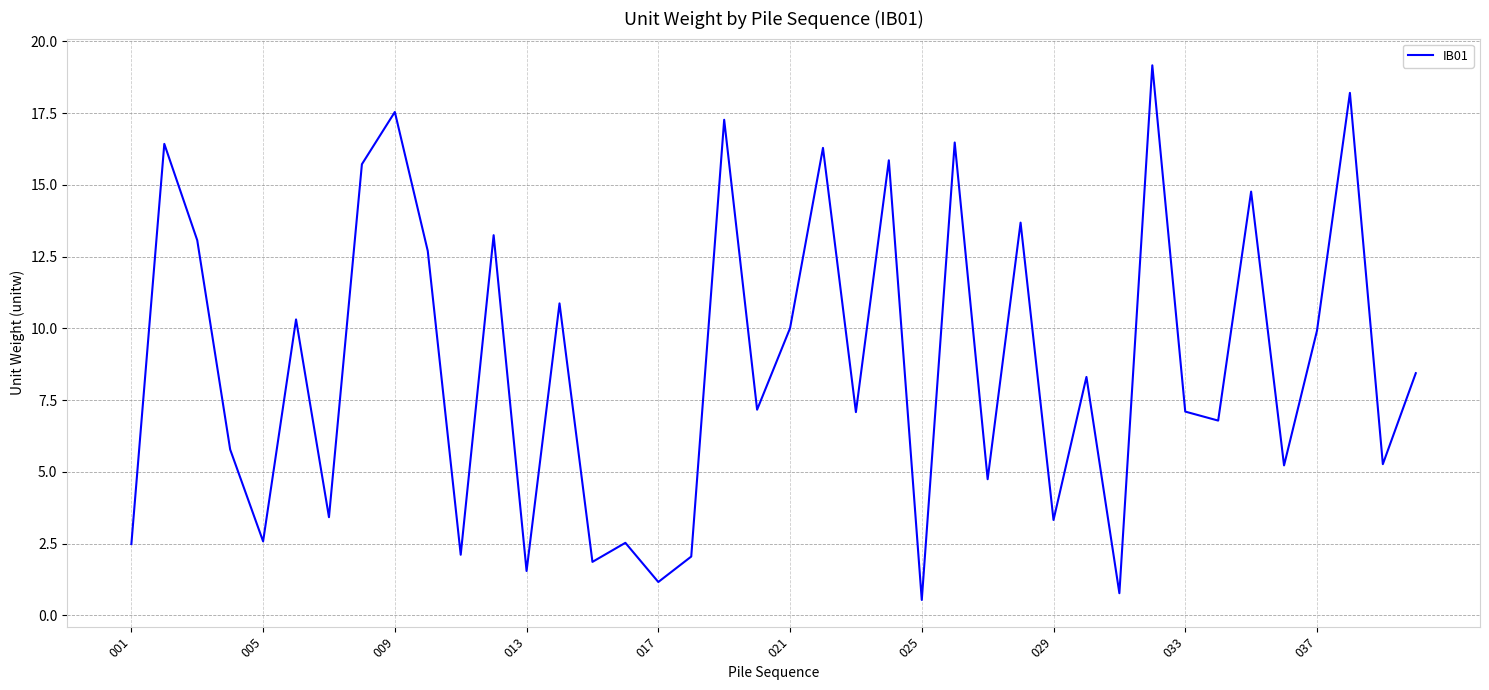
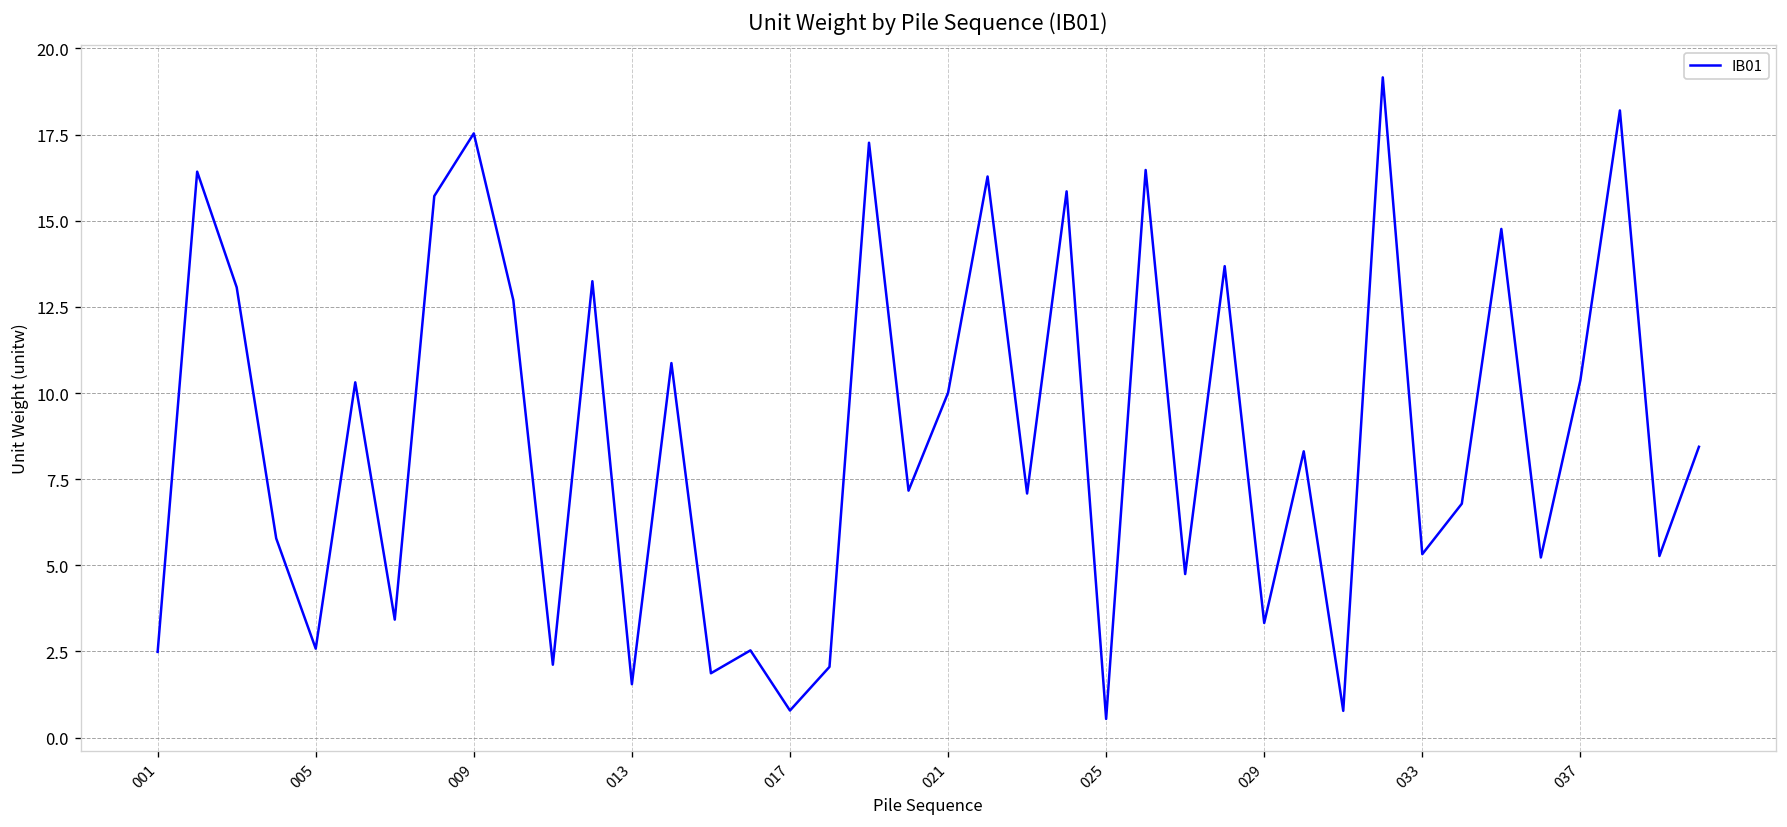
017: 1.2 -> 0.8
033: 7.1 -> 5.3
037: 9.9 -> 10.4
